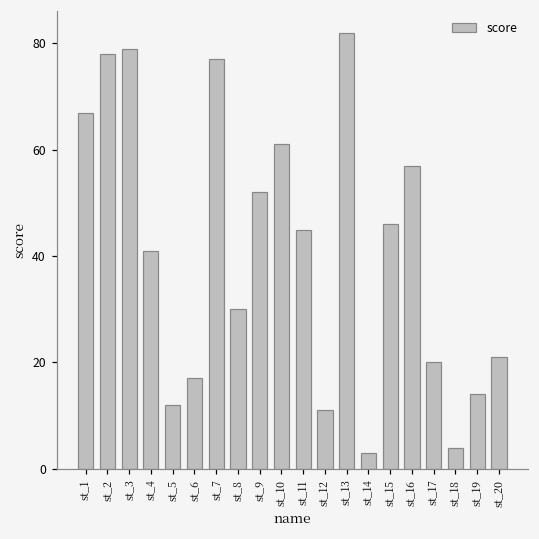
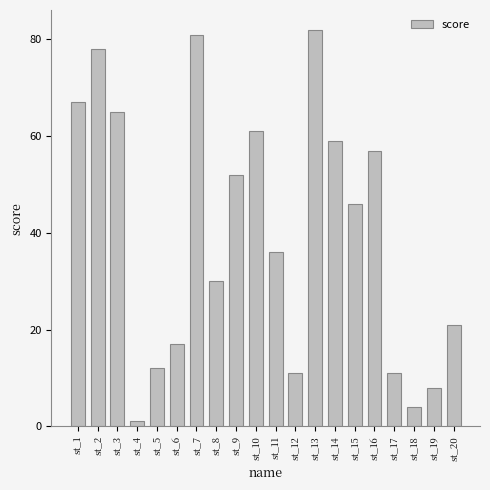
st_3: 79 -> 65
st_4: 41 -> 1
st_7: 77 -> 81
st_11: 45 -> 36
st_14: 3 -> 59
st_17: 20 -> 11
st_19: 14 -> 8
